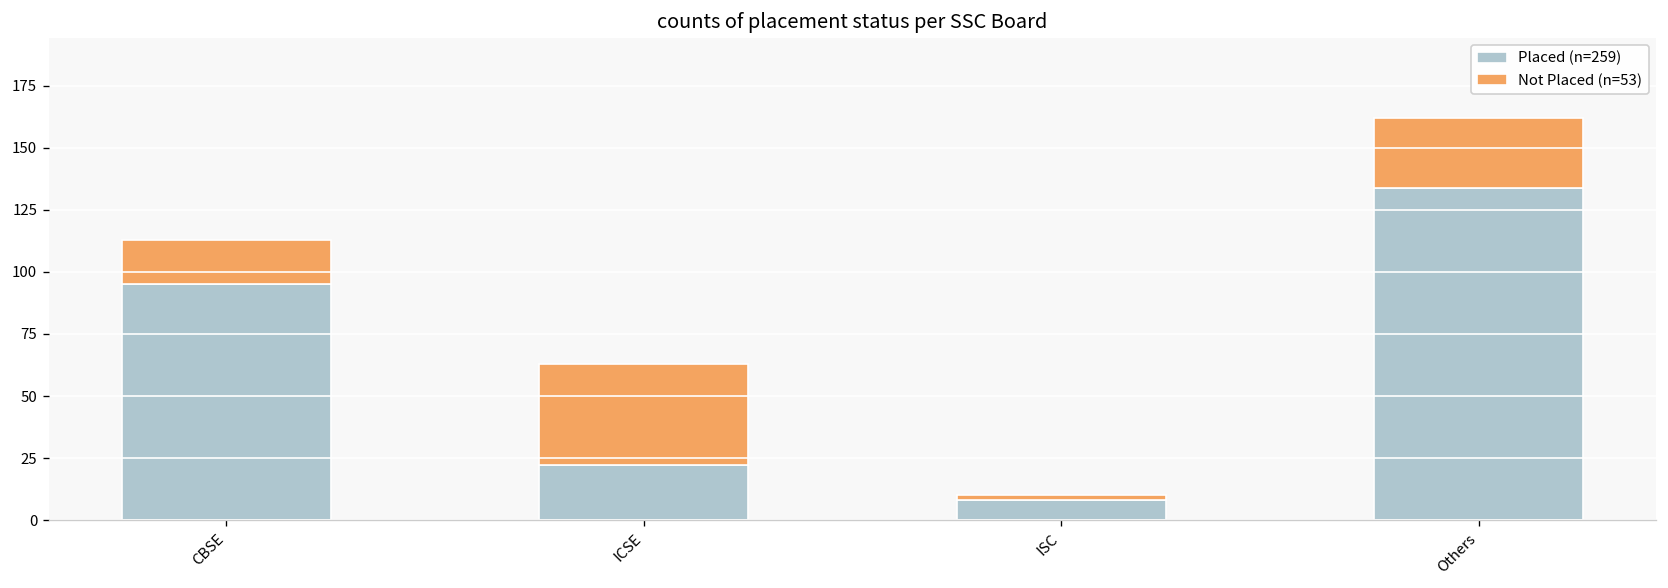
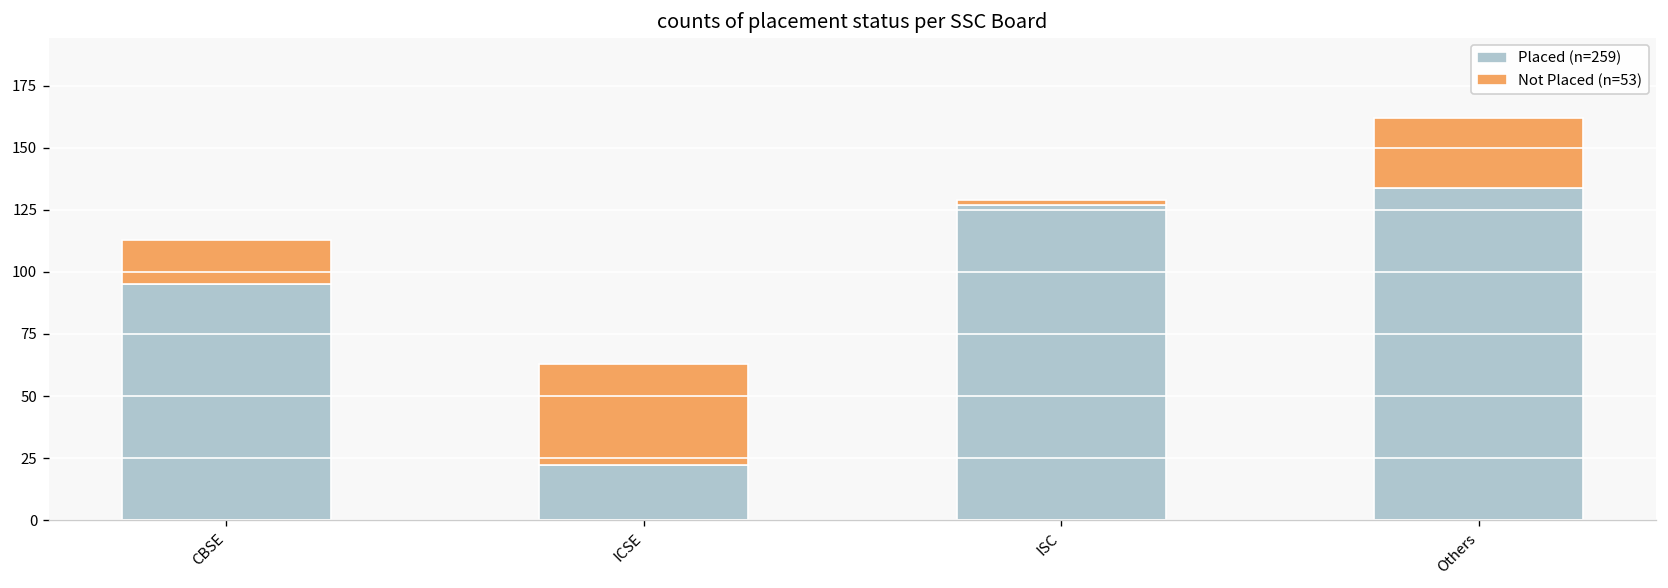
Placed (n=259), ISC: 8 -> 127
